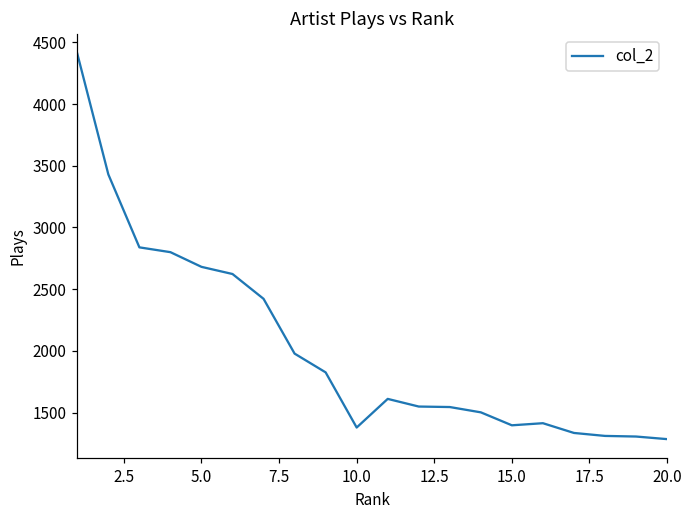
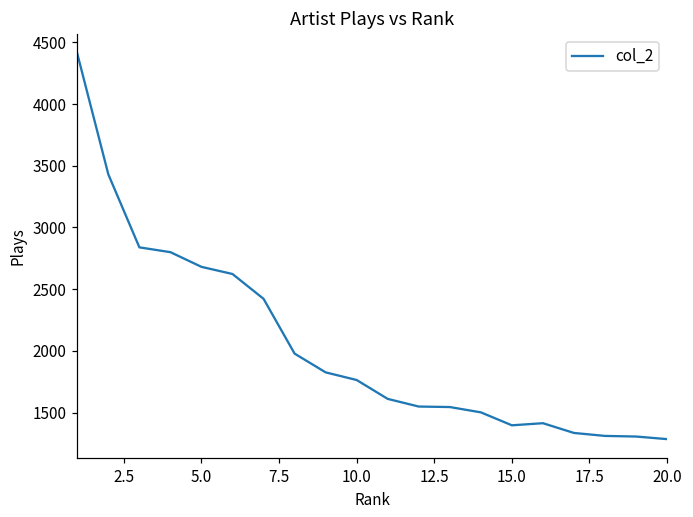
10.0: 1380 -> 1760
